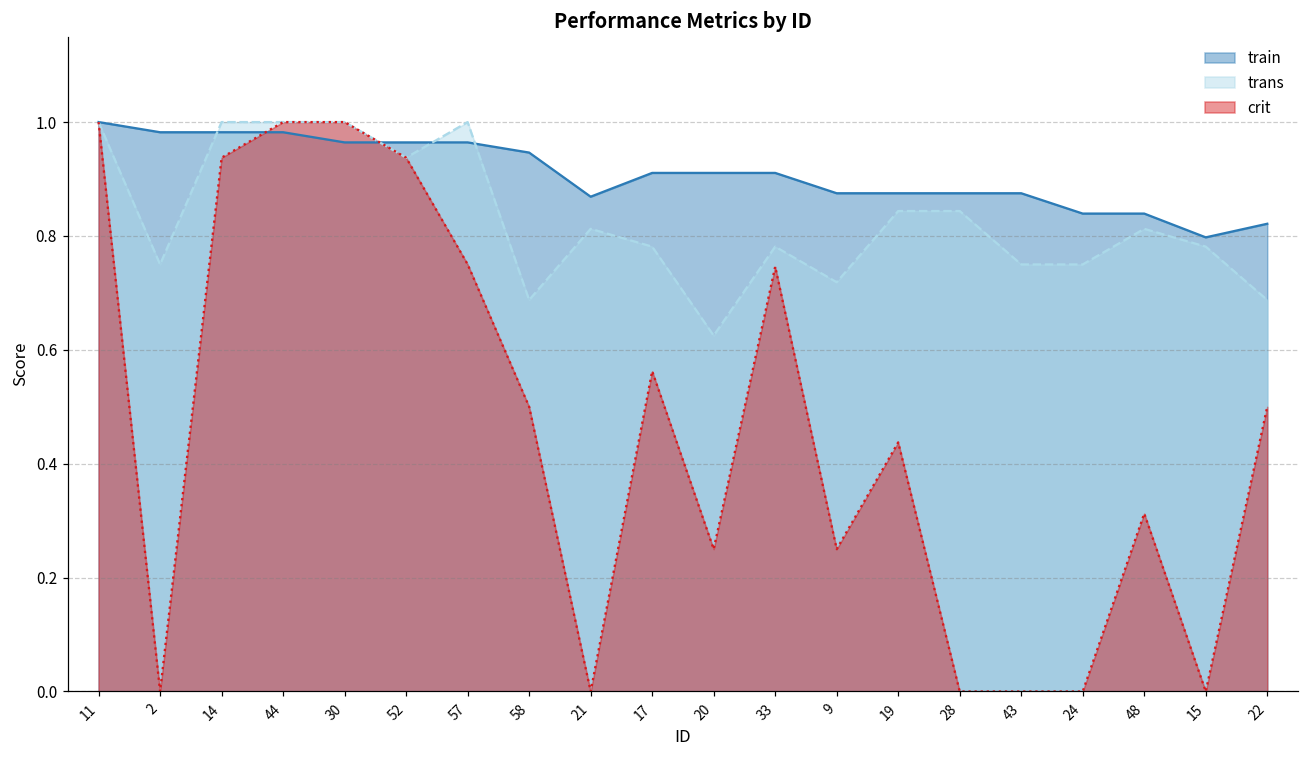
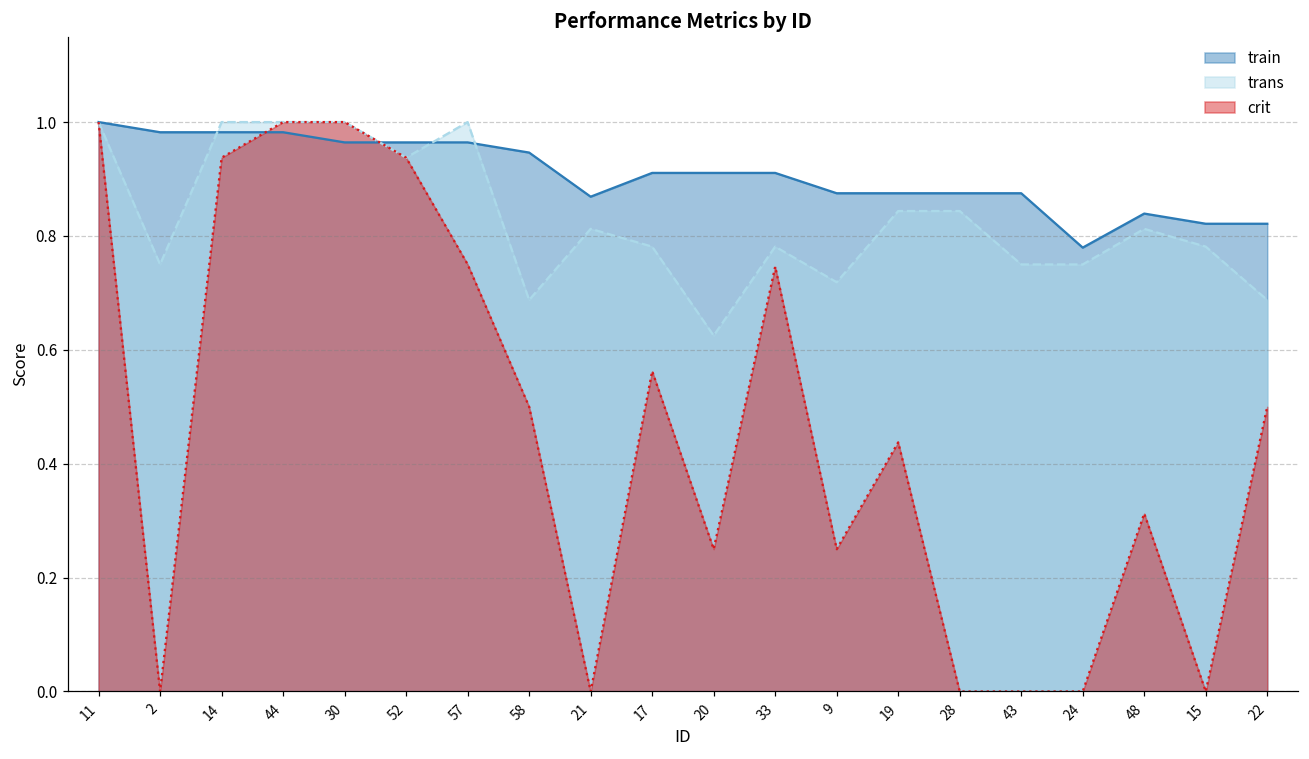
train, 24: 0.84 -> 0.78
train, 15: 0.80 -> 0.82
